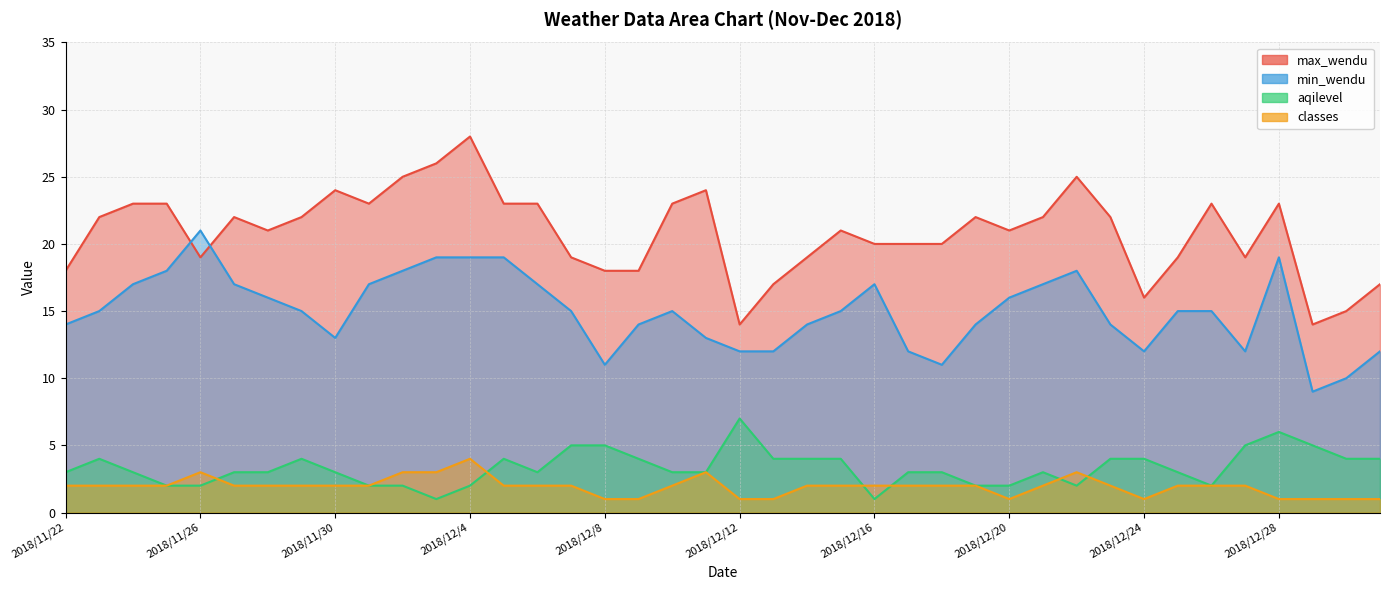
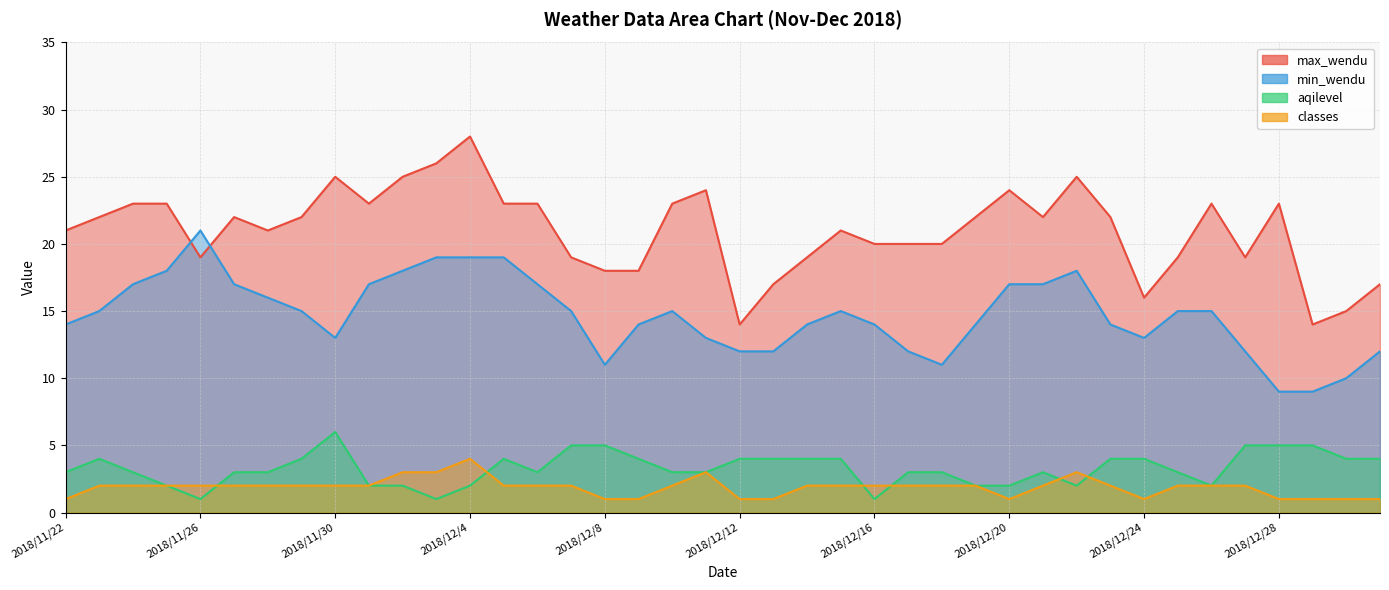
max_wendu, 2018/11/22: 18 -> 21
classes, 2018/11/22: 2 -> 1
aqilevel, 2018/11/26: 2 -> 1
classes, 2018/11/26: 3 -> 2
max_wendu, 2018/11/30: 24 -> 25
aqilevel, 2018/11/30: 3 -> 6
aqilevel, 2018/12/12: 7 -> 4
min_wendu, 2018/12/16: 17 -> 14
max_wendu, 2018/12/20: 21 -> 24
min_wendu, 2018/12/20: 16 -> 17
min_wendu, 2018/12/24: 12 -> 13
min_wendu, 2018/12/28: 19 -> 9
aqilevel, 2018/12/28: 6 -> 5
